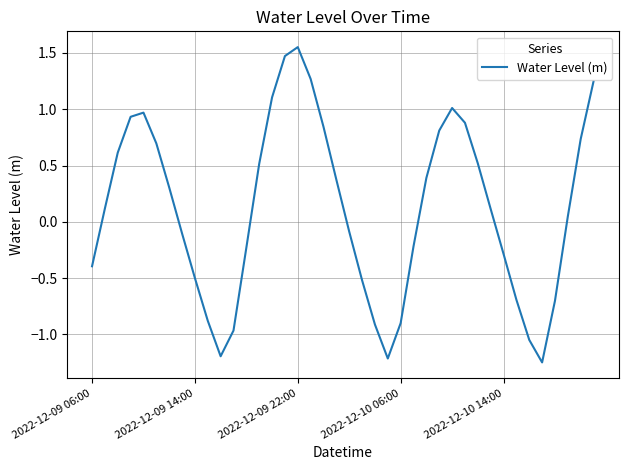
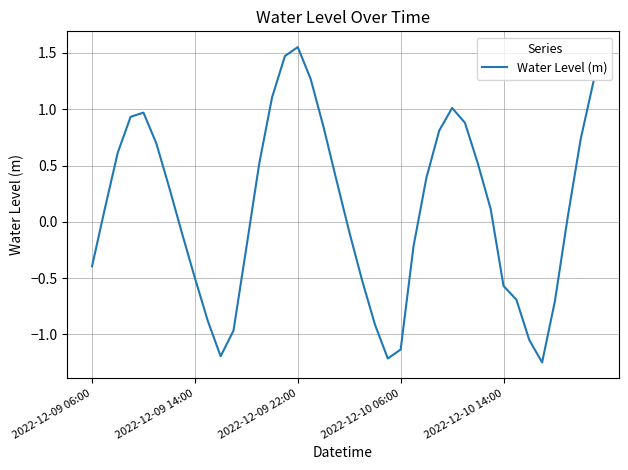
2022-12-10 06:00: -0.90 -> -1.13
2022-12-10 14:00: -0.28 -> -0.57
